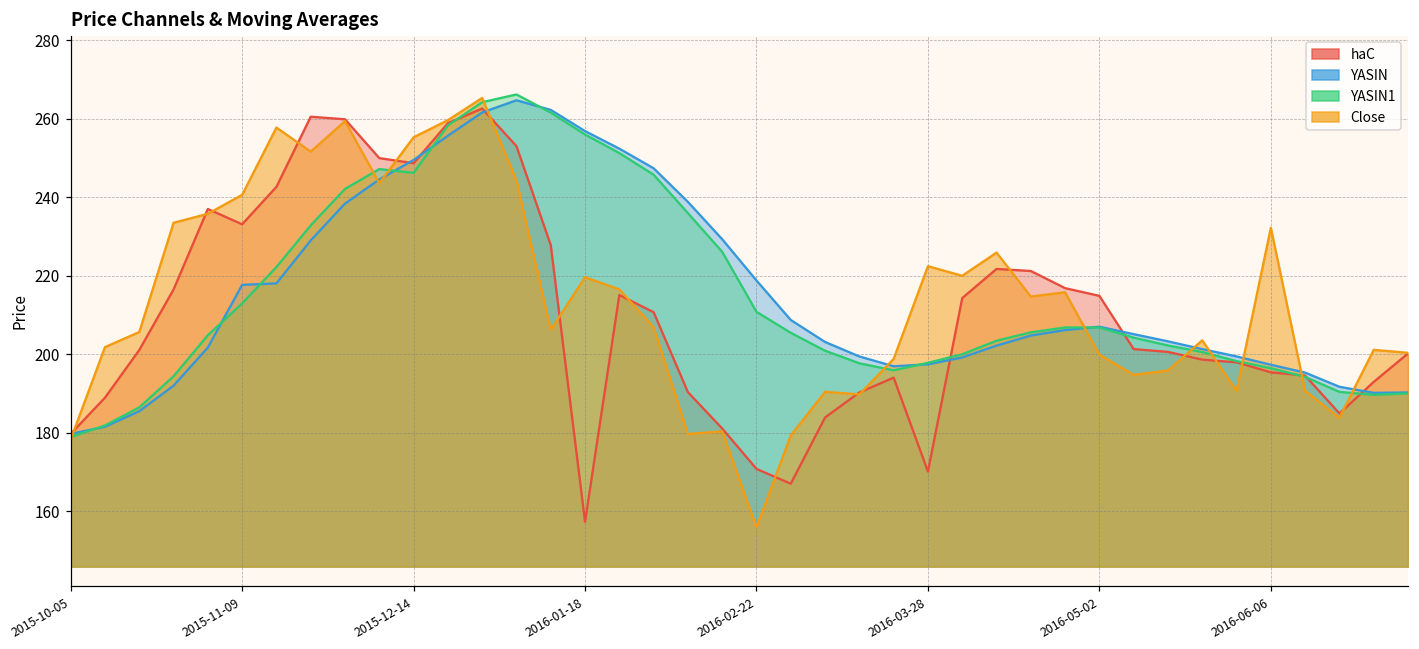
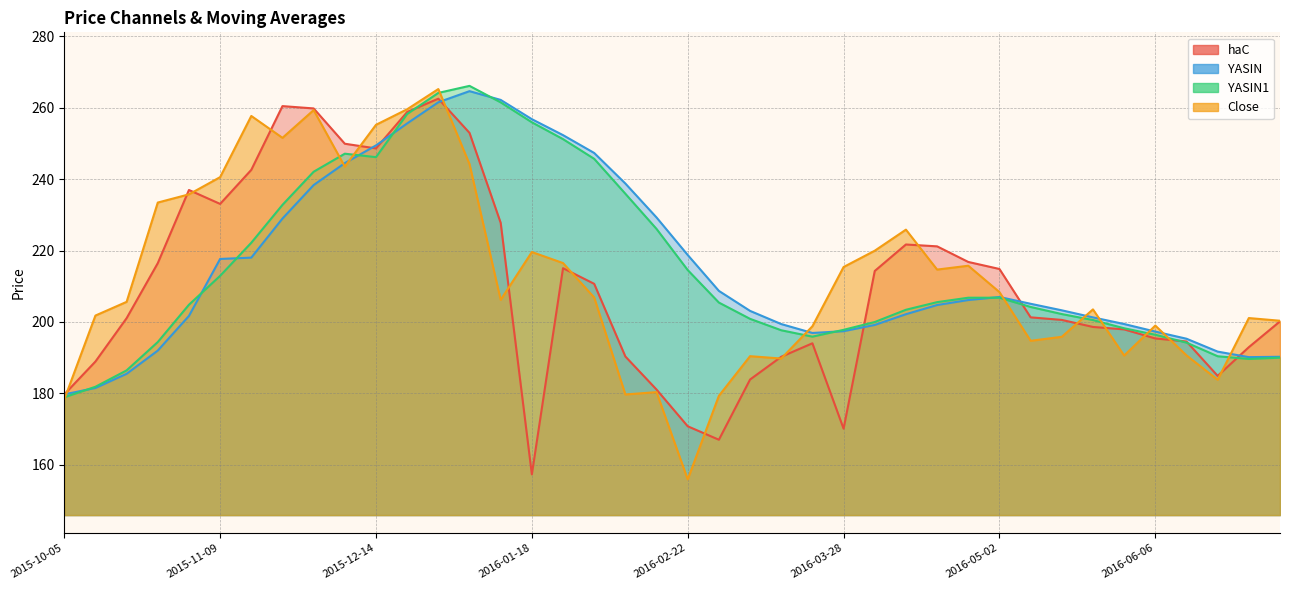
YASIN1, 2016-02-22: 211 -> 215
Close, 2016-03-28: 222 -> 215
Close, 2016-05-02: 200 -> 208
Close, 2016-06-06: 232 -> 199
